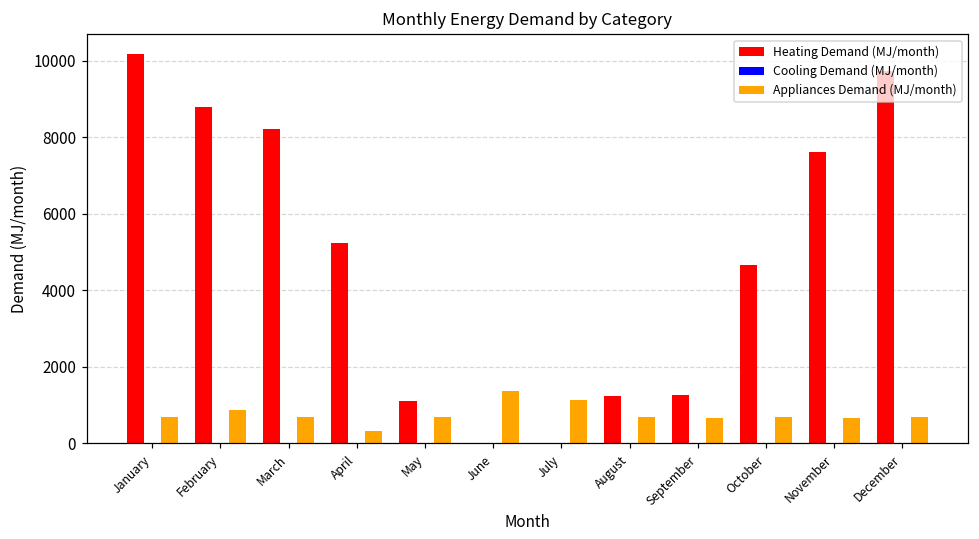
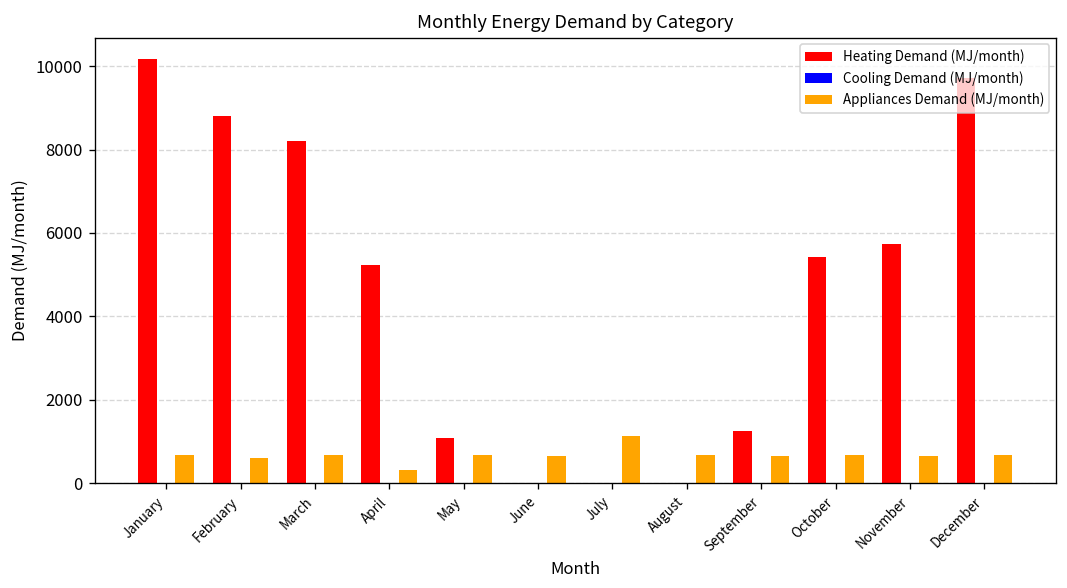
Appliances Demand (MJ/month), February: 900 -> 600
Appliances Demand (MJ/month), June: 1400 -> 700
Heating Demand (MJ/month), August: 1200 -> 0
Heating Demand (MJ/month), October: 4700 -> 5400
Heating Demand (MJ/month), November: 7600 -> 5700
